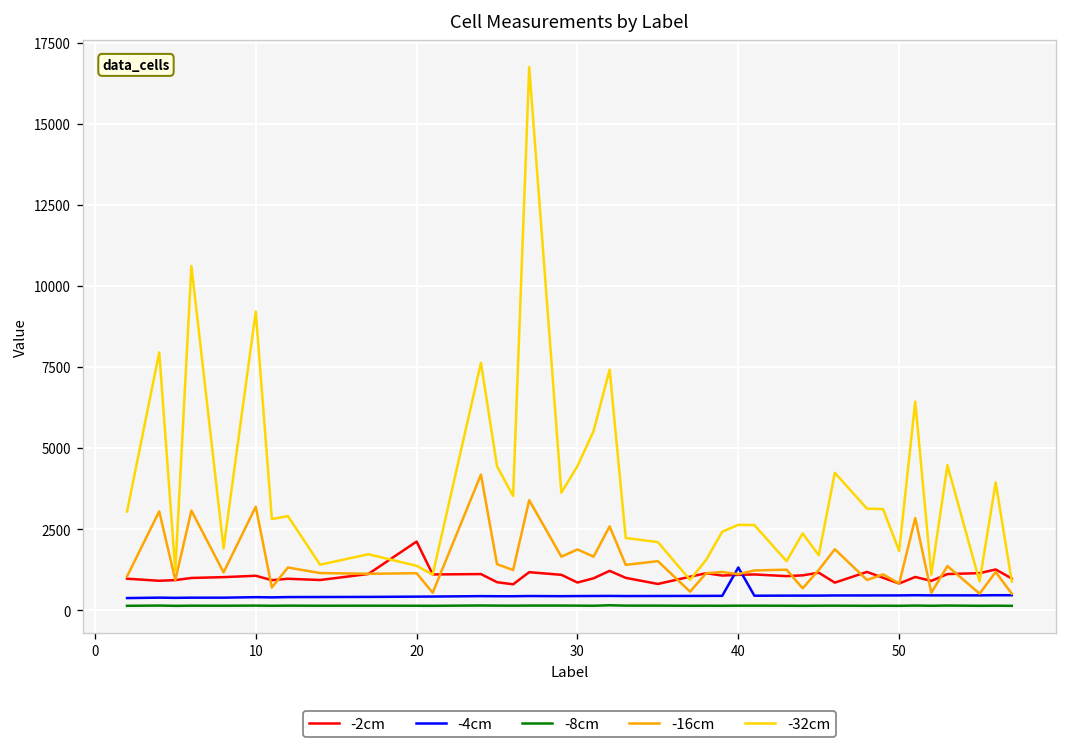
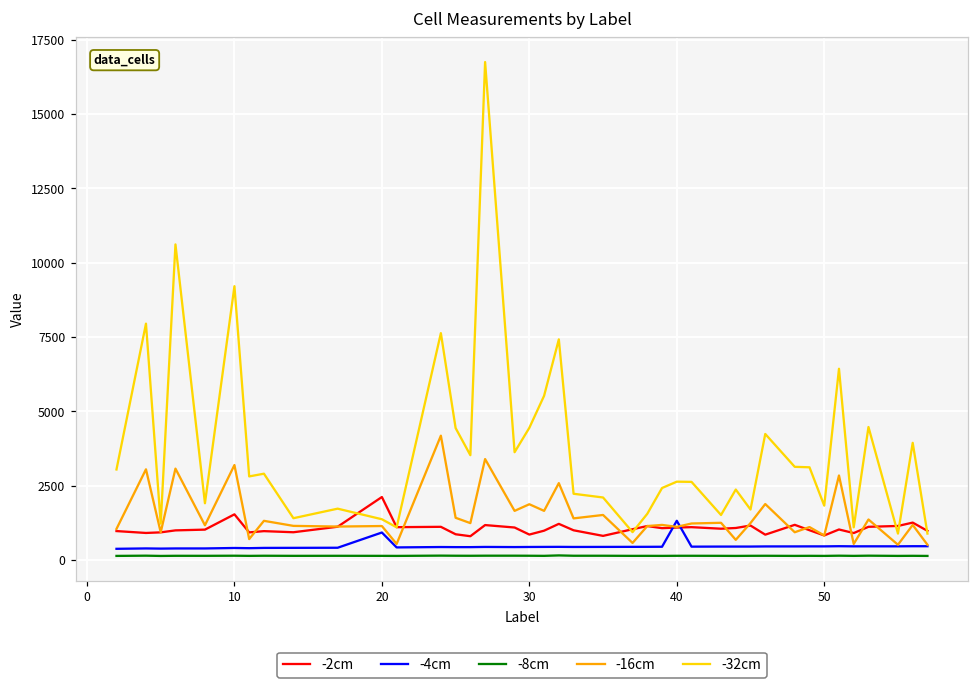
-2cm, 10: 1100 -> 1500
-4cm, 20: 400 -> 900
